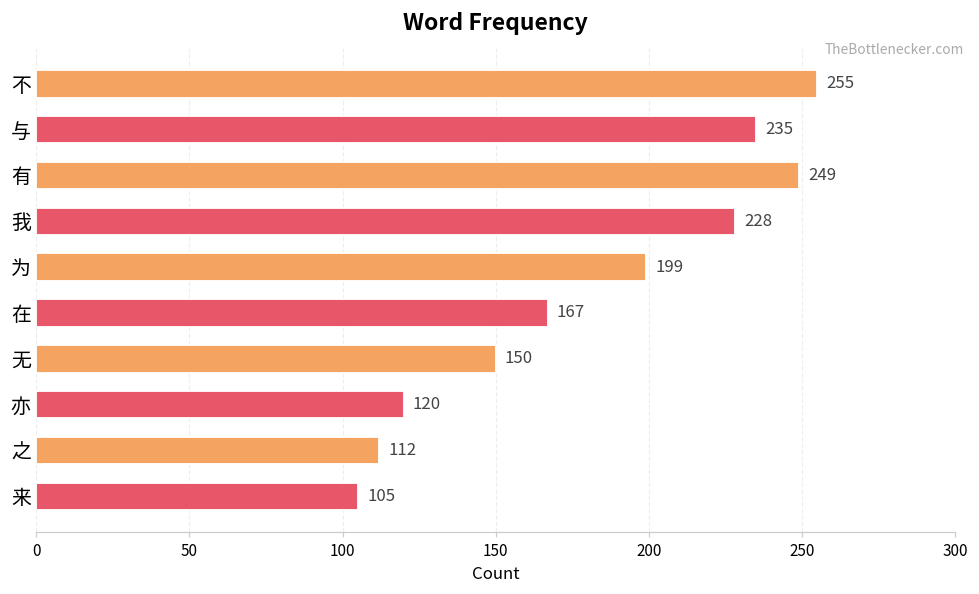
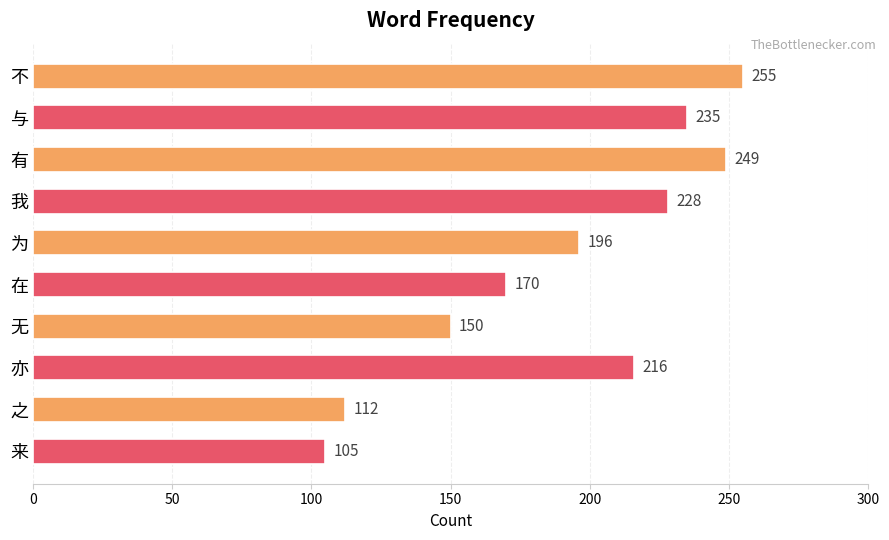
为: 199 -> 196
在: 167 -> 170
亦: 120 -> 216
